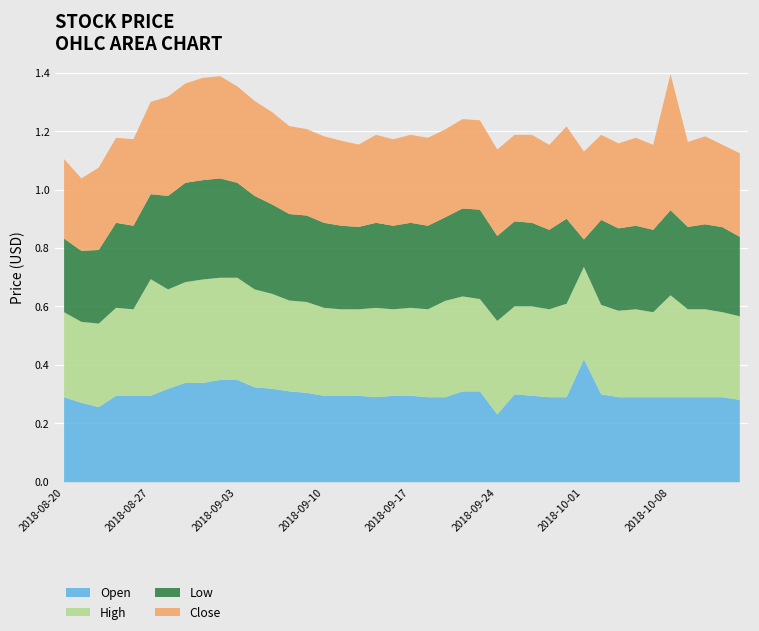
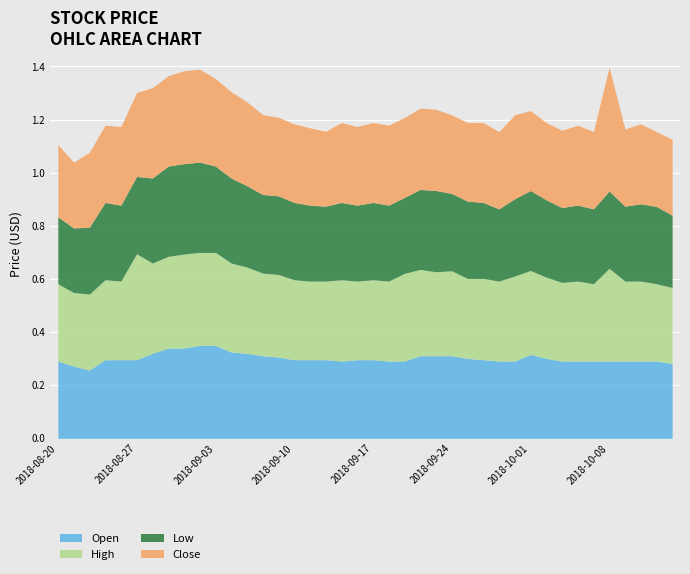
Open, 2018-09-24: 0.23 -> 0.31
Open, 2018-10-01: 0.42 -> 0.32
Low, 2018-10-01: 0.09 -> 0.30
